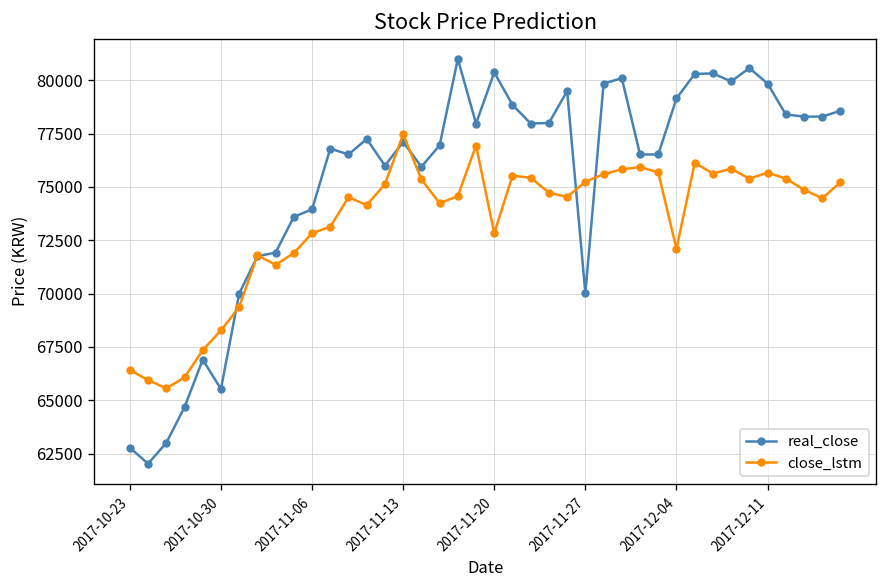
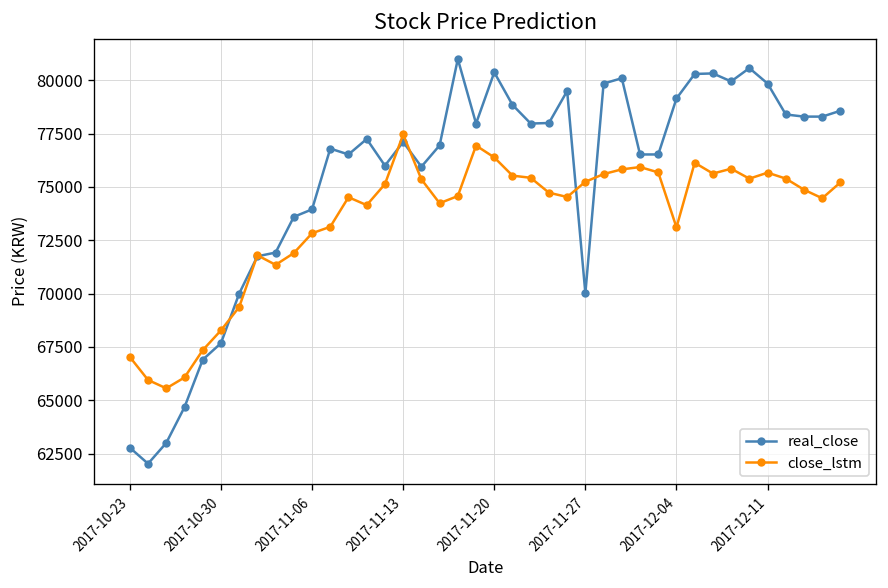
close_lstm, 2017-10-23: 66400 -> 67000
real_close, 2017-10-30: 65500 -> 67700
close_lstm, 2017-11-20: 72800 -> 76400
close_lstm, 2017-12-04: 72100 -> 73100
